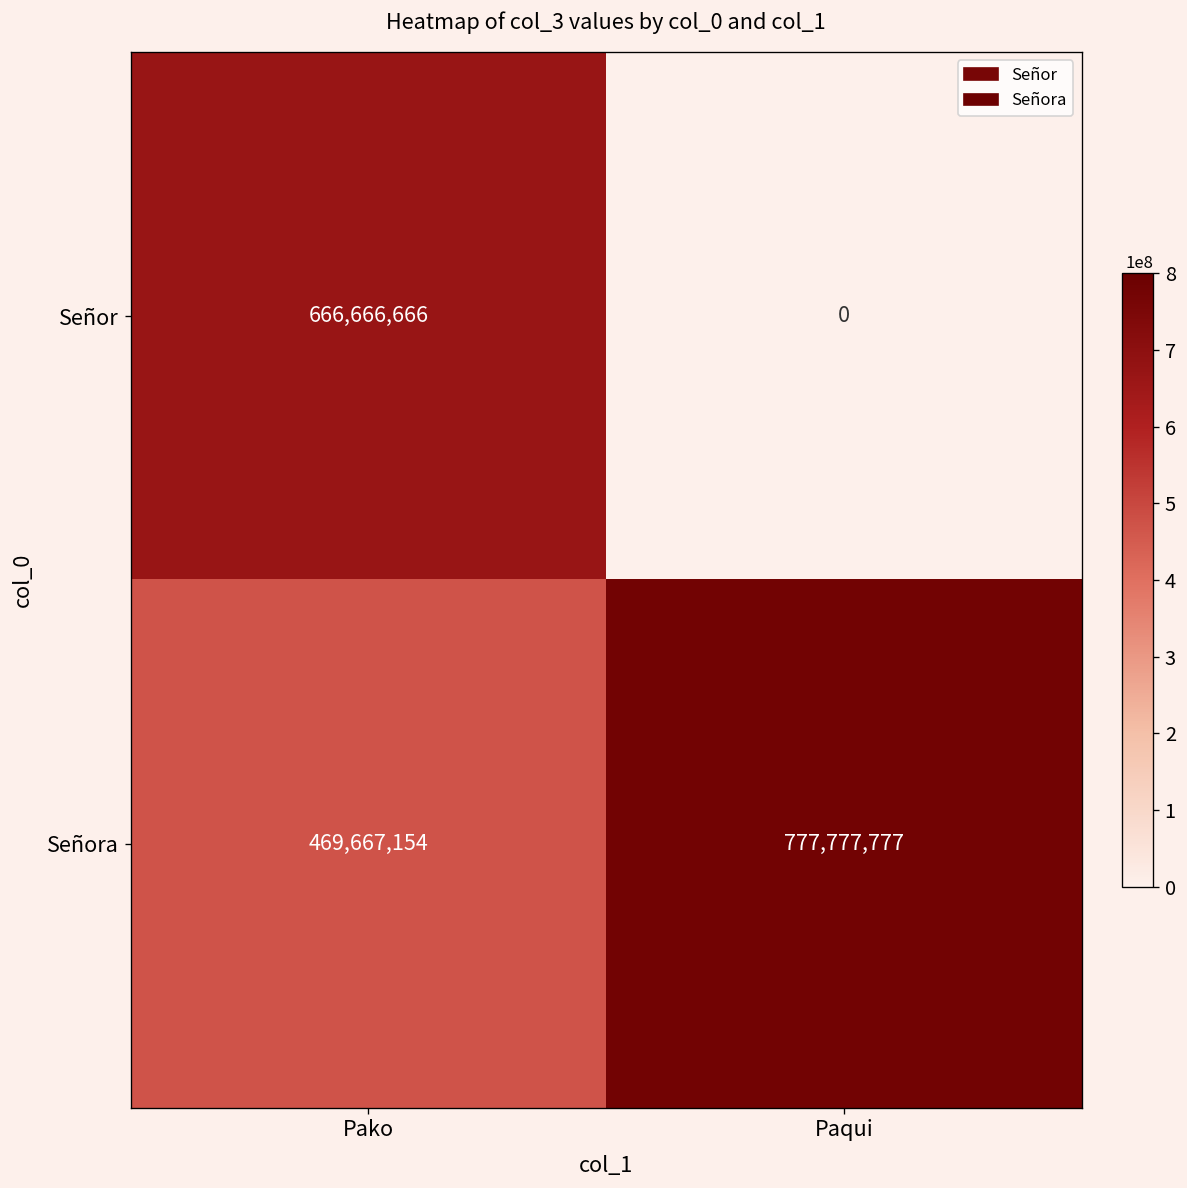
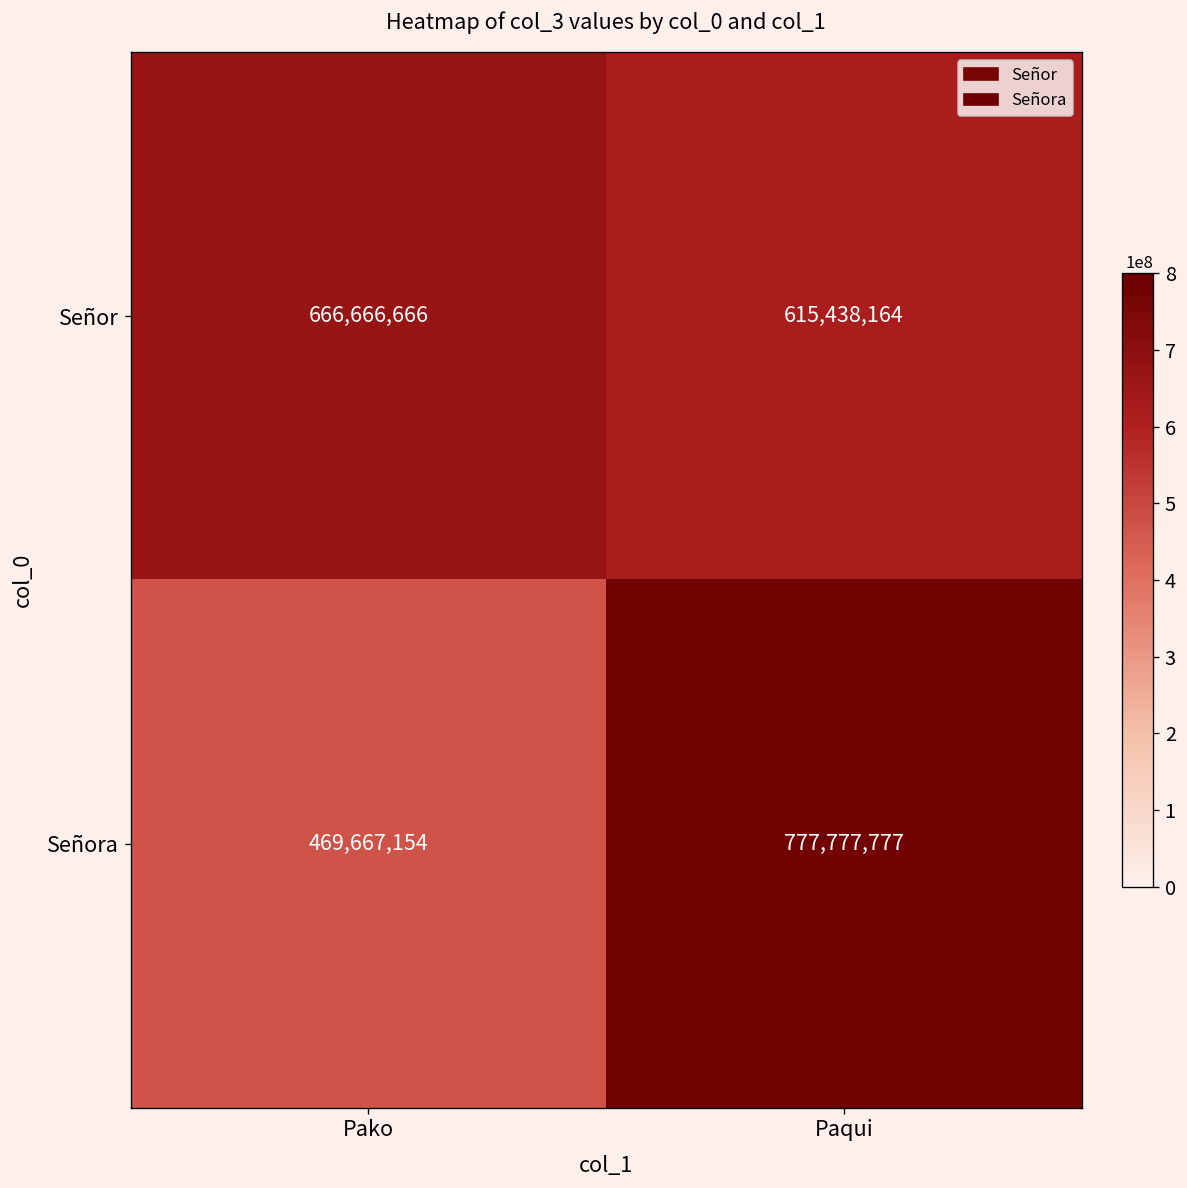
Señor, Paqui: 0 -> 615,438,164
